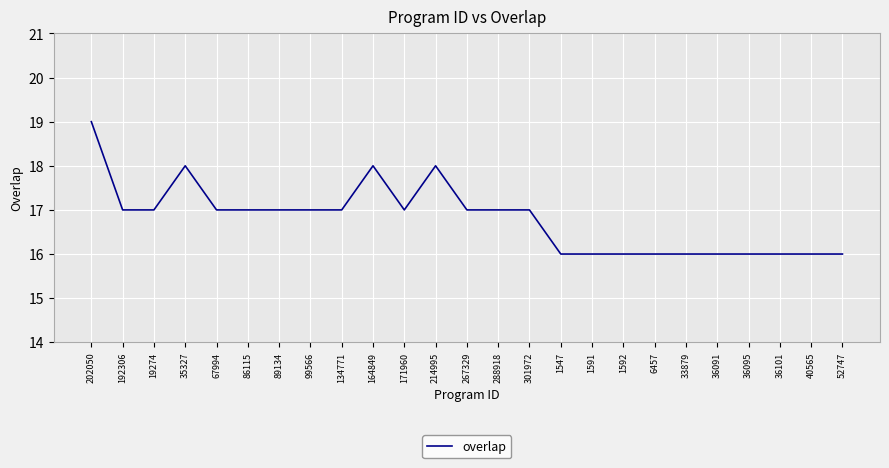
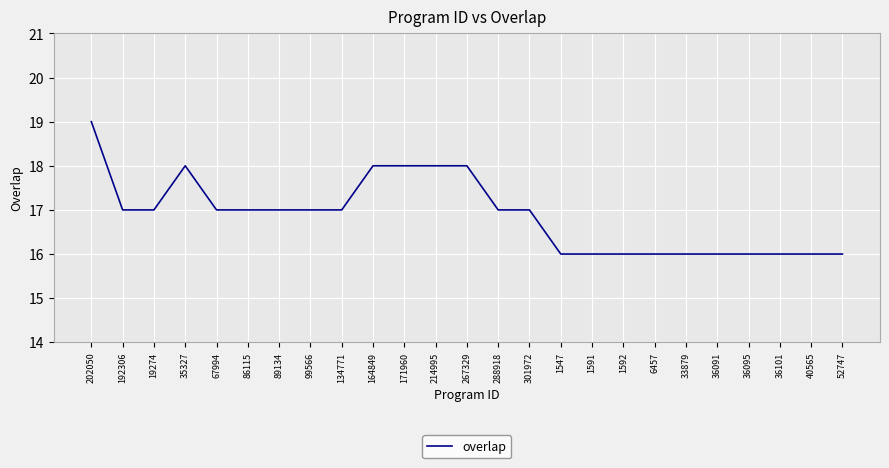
171960: 17 -> 18
267329: 17 -> 18
